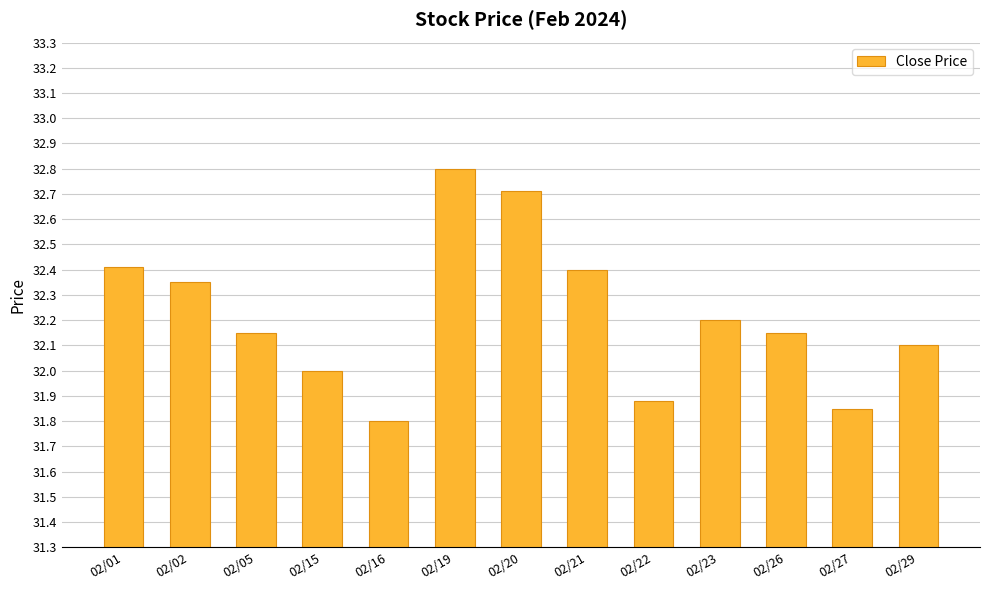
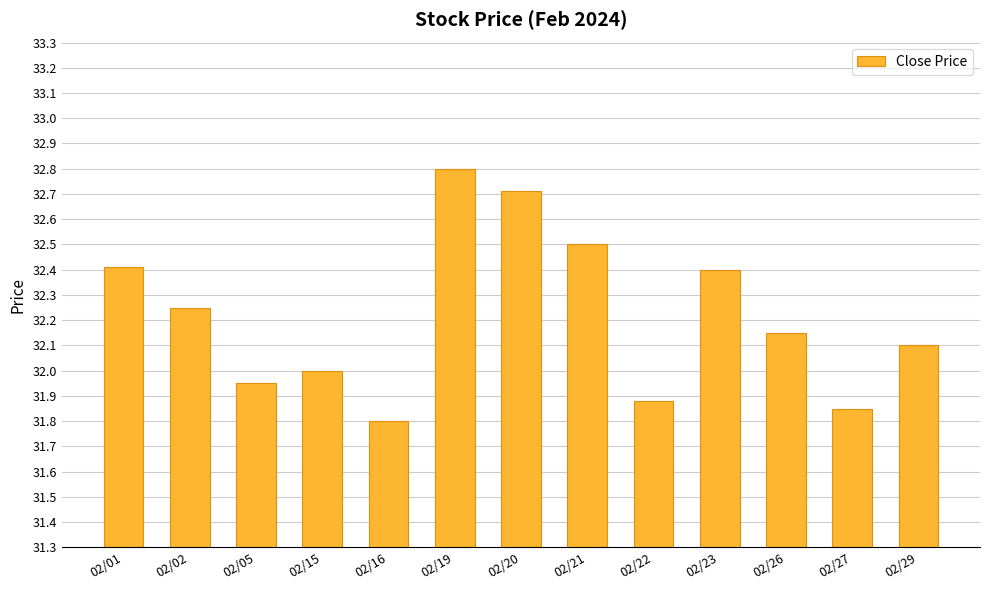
02/02: 32.35 -> 32.25
02/05: 32.15 -> 31.95
02/21: 32.4 -> 32.5
02/23: 32.2 -> 32.4
